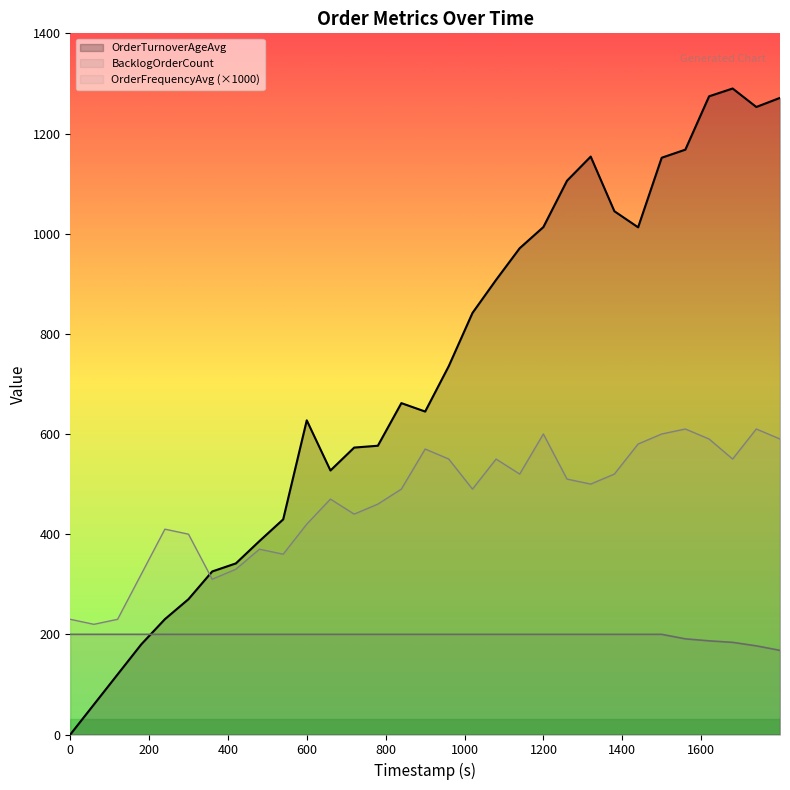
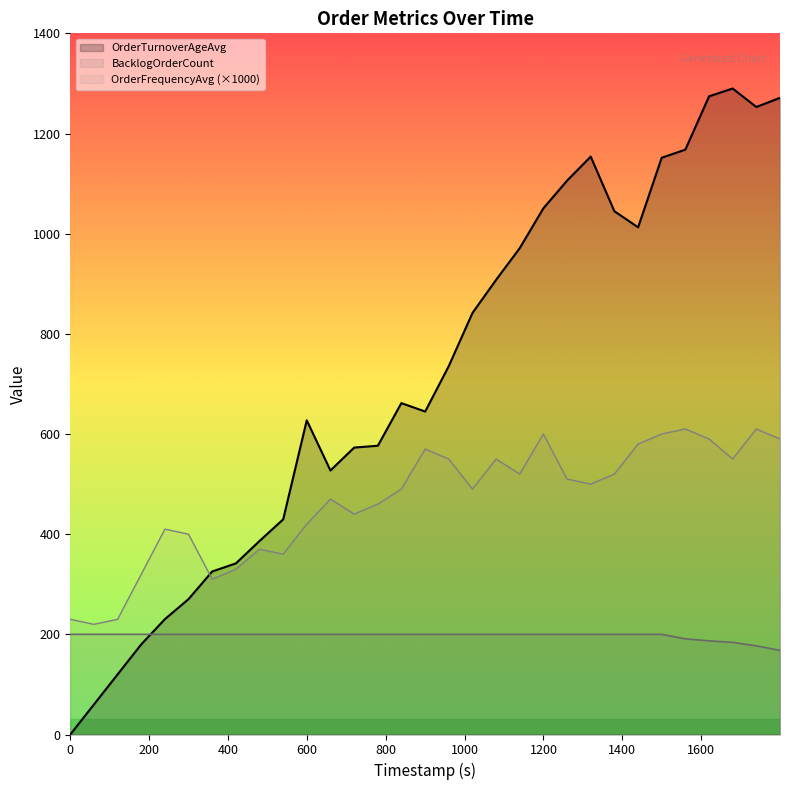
OrderTurnoverAgeAvg, 1200: 1010 -> 1050
